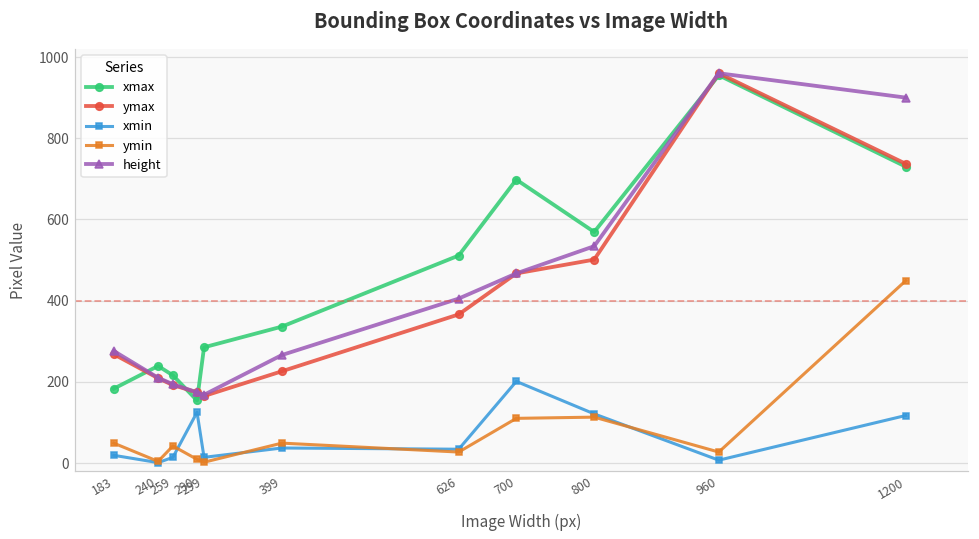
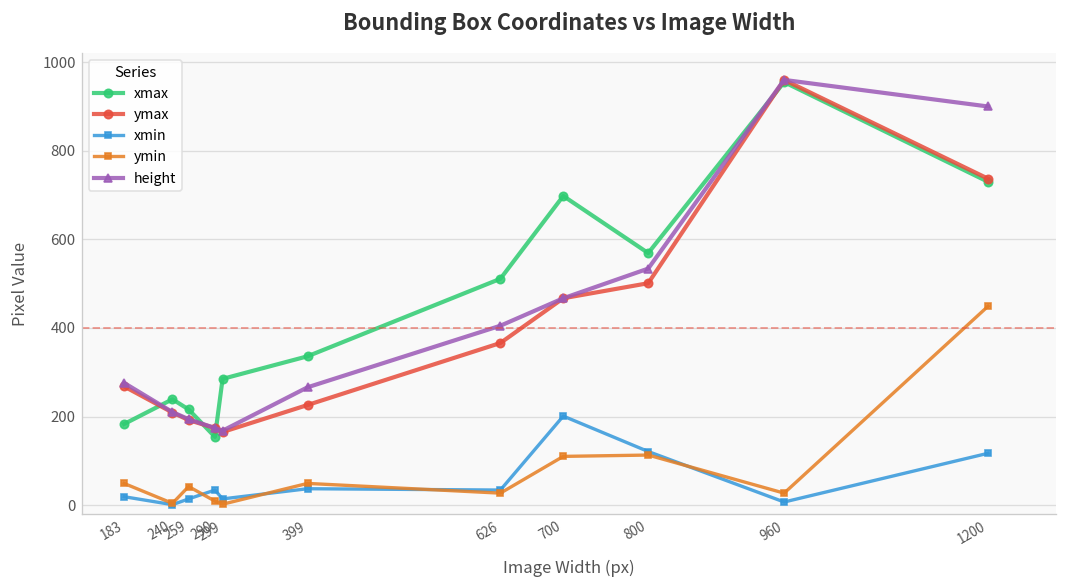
xmin, 290: 130 -> 30
